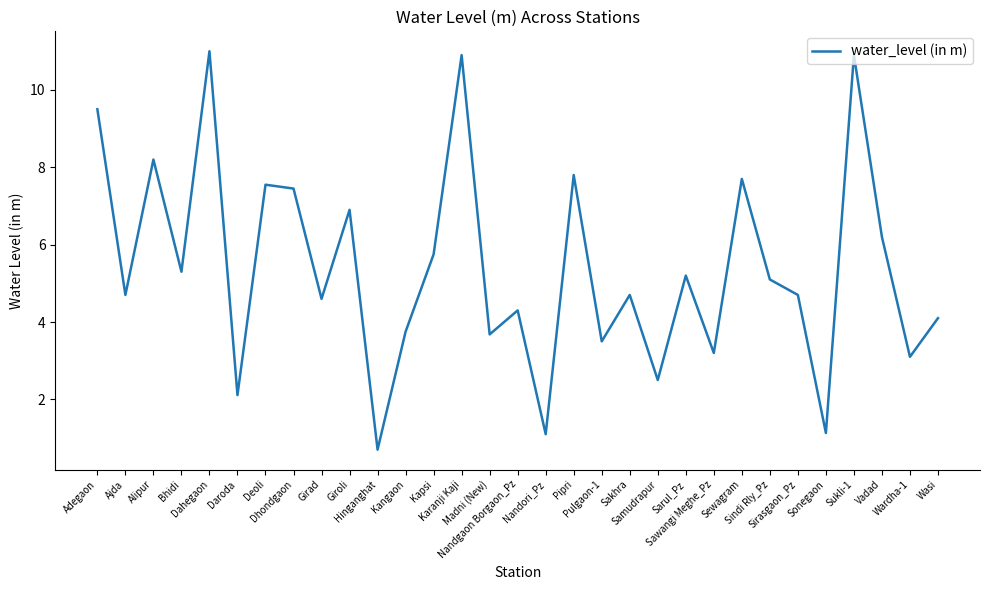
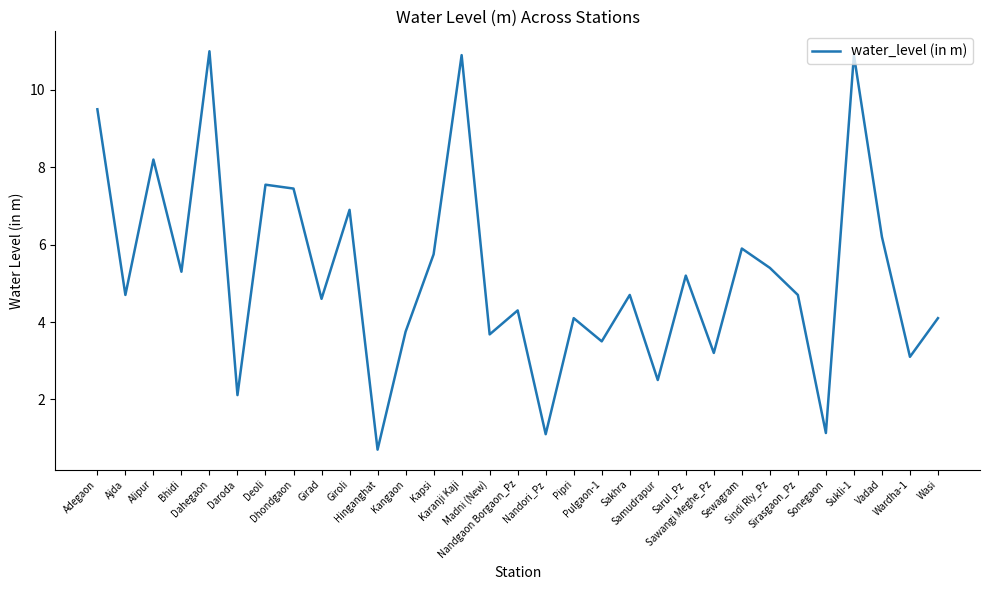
Pipri: 7.8 -> 4.1
Sewagram: 7.7 -> 5.9
Sindi Rly_Pz: 5.1 -> 5.4
